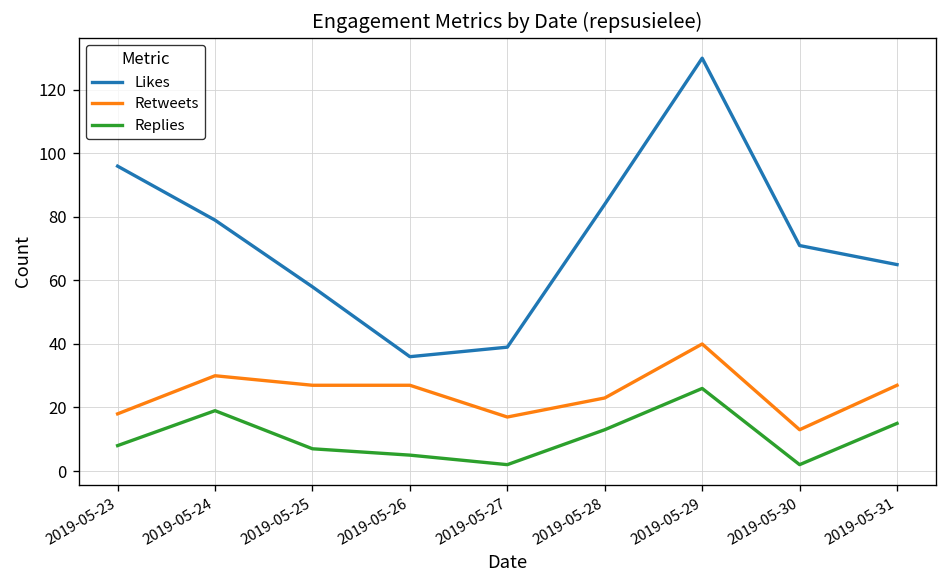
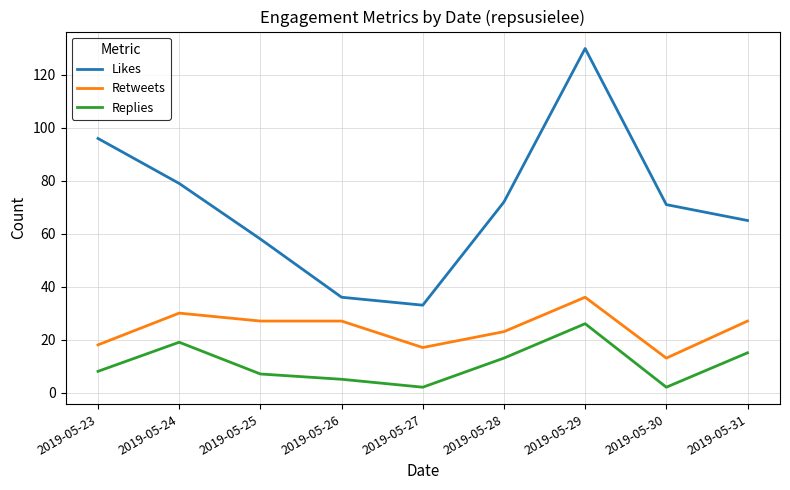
Likes, 2019-05-27: 39 -> 33
Likes, 2019-05-28: 84 -> 72
Retweets, 2019-05-29: 40 -> 36
